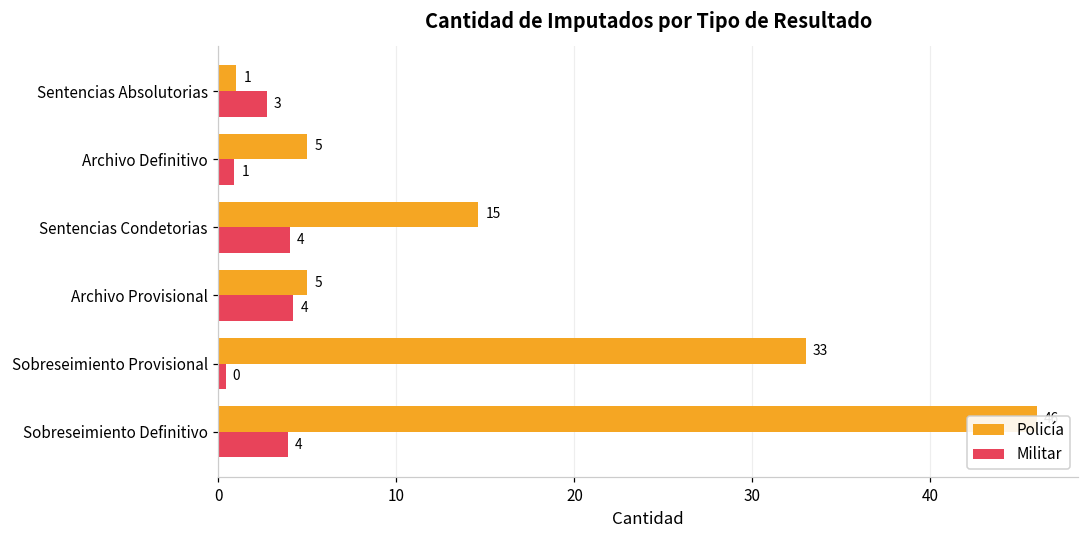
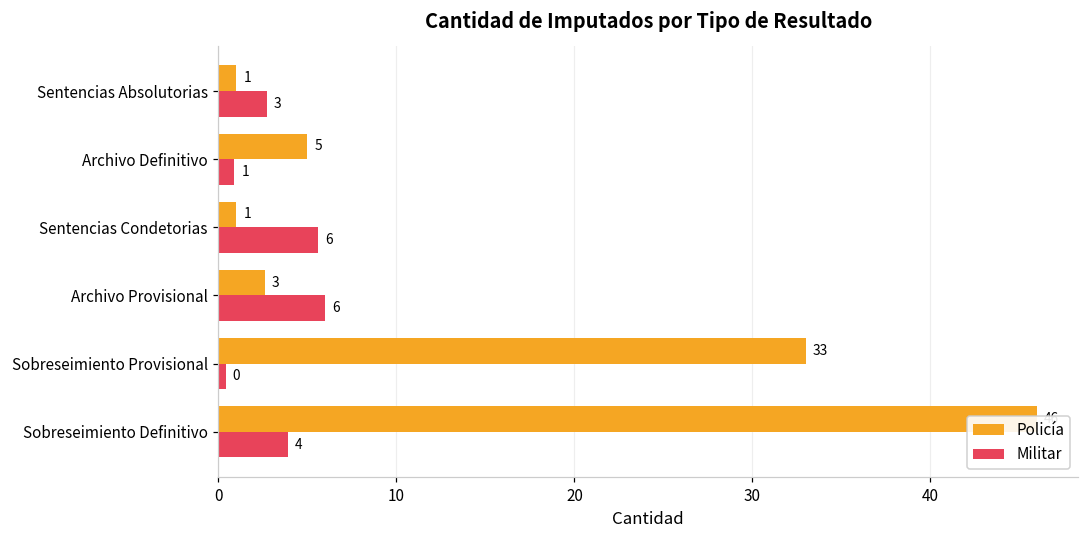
Policía, Sentencias Condetorias: 15 -> 1
Militar, Sentencias Condetorias: 4 -> 6
Policía, Archivo Provisional: 5 -> 3
Militar, Archivo Provisional: 4 -> 6
